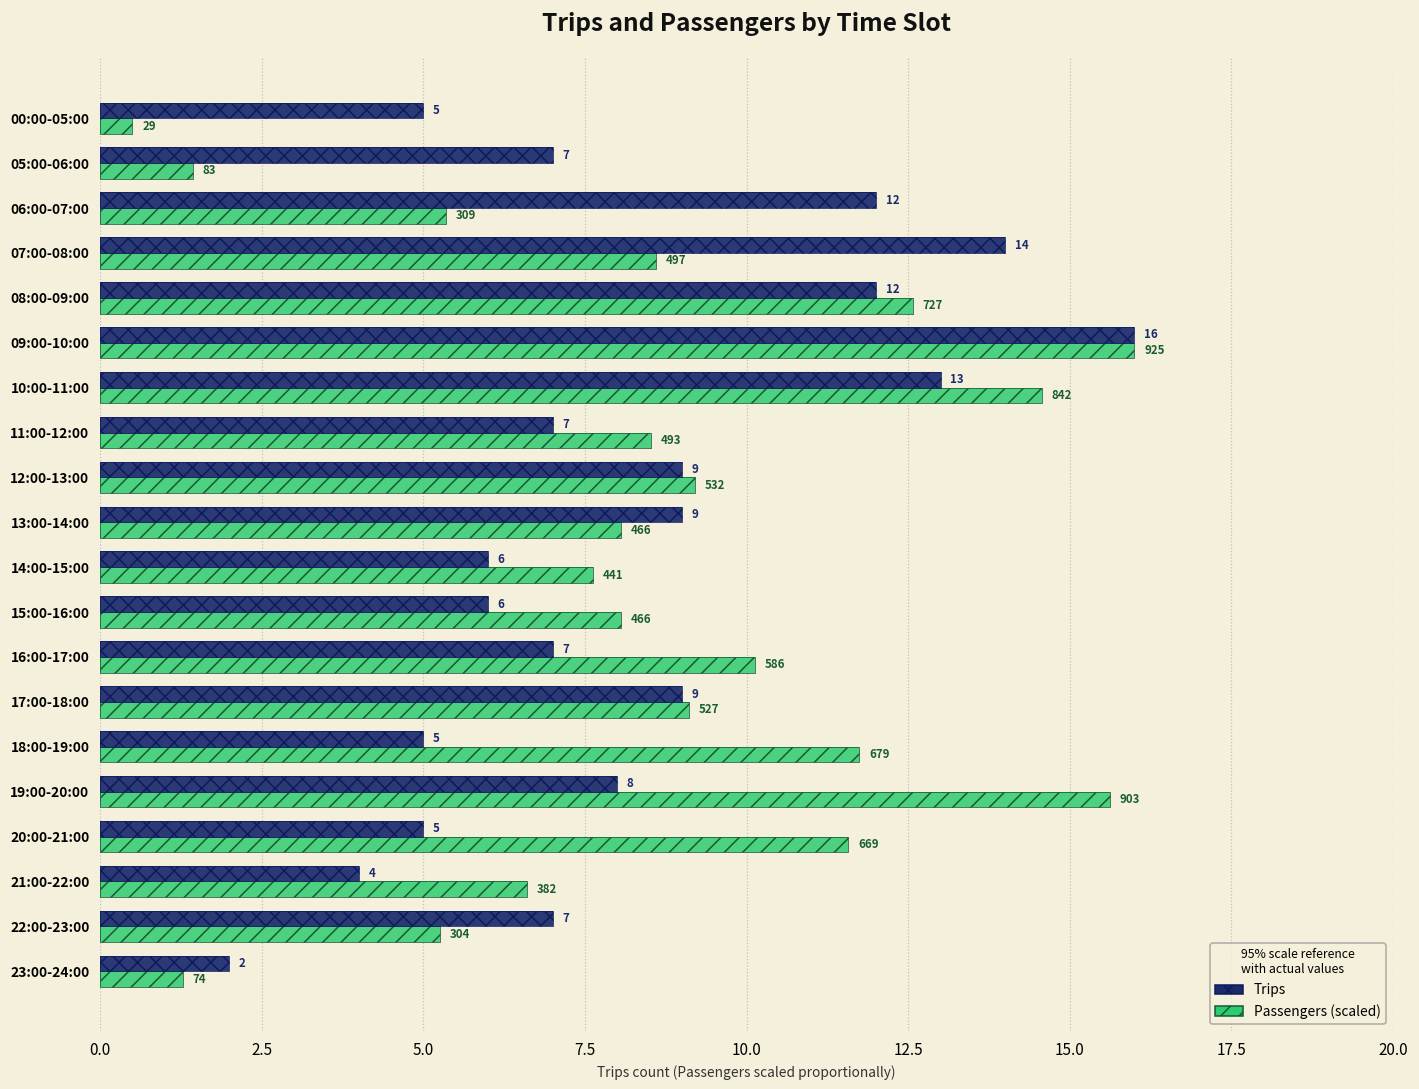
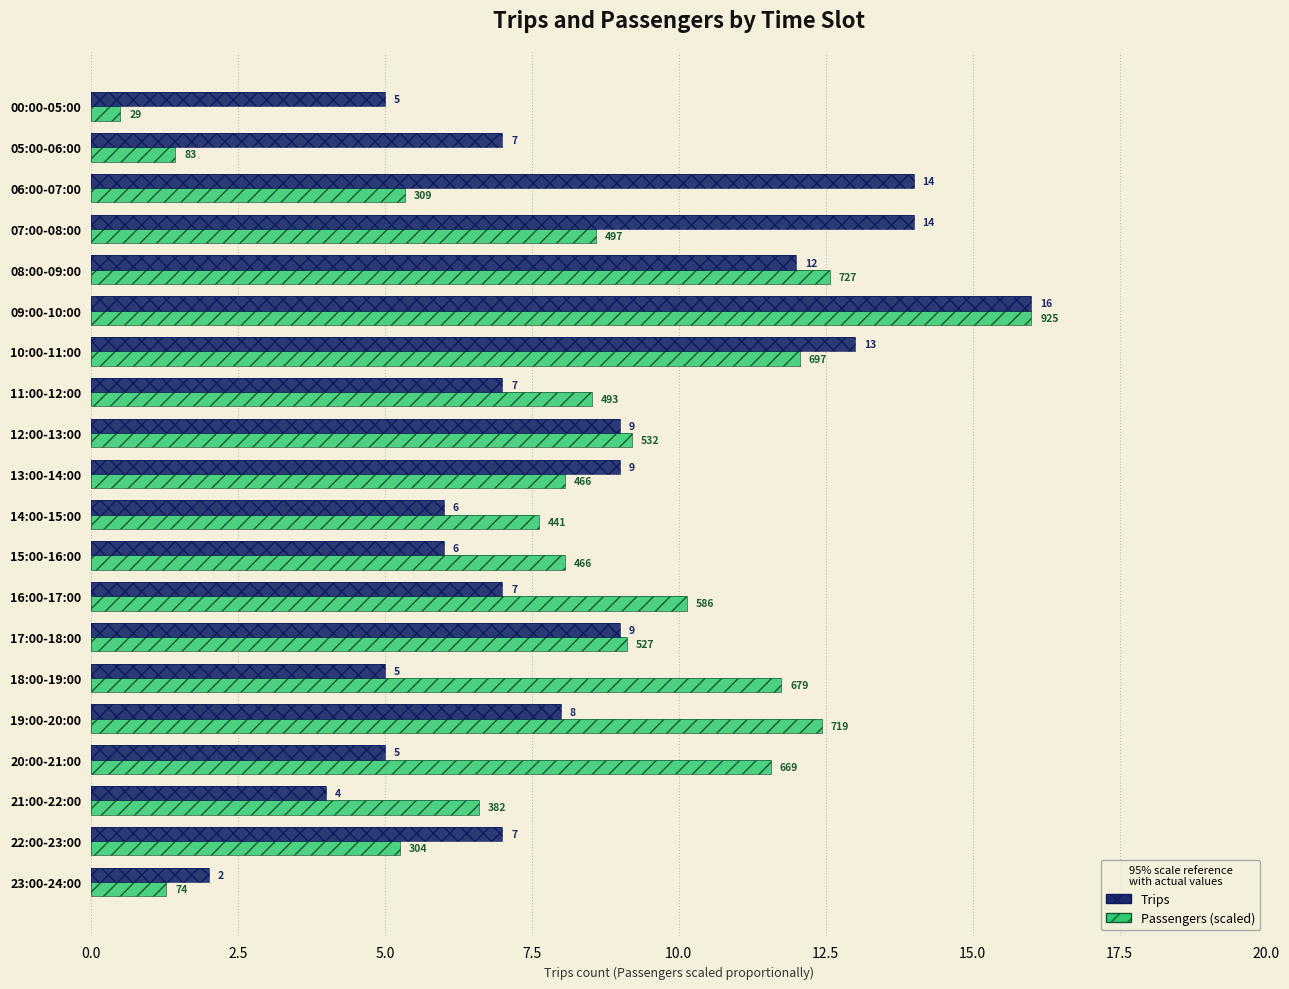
Trips, 06:00-07:00: 12 -> 14
Passengers (scaled), 10:00-11:00: 842 -> 697
Passengers (scaled), 19:00-20:00: 903 -> 719
